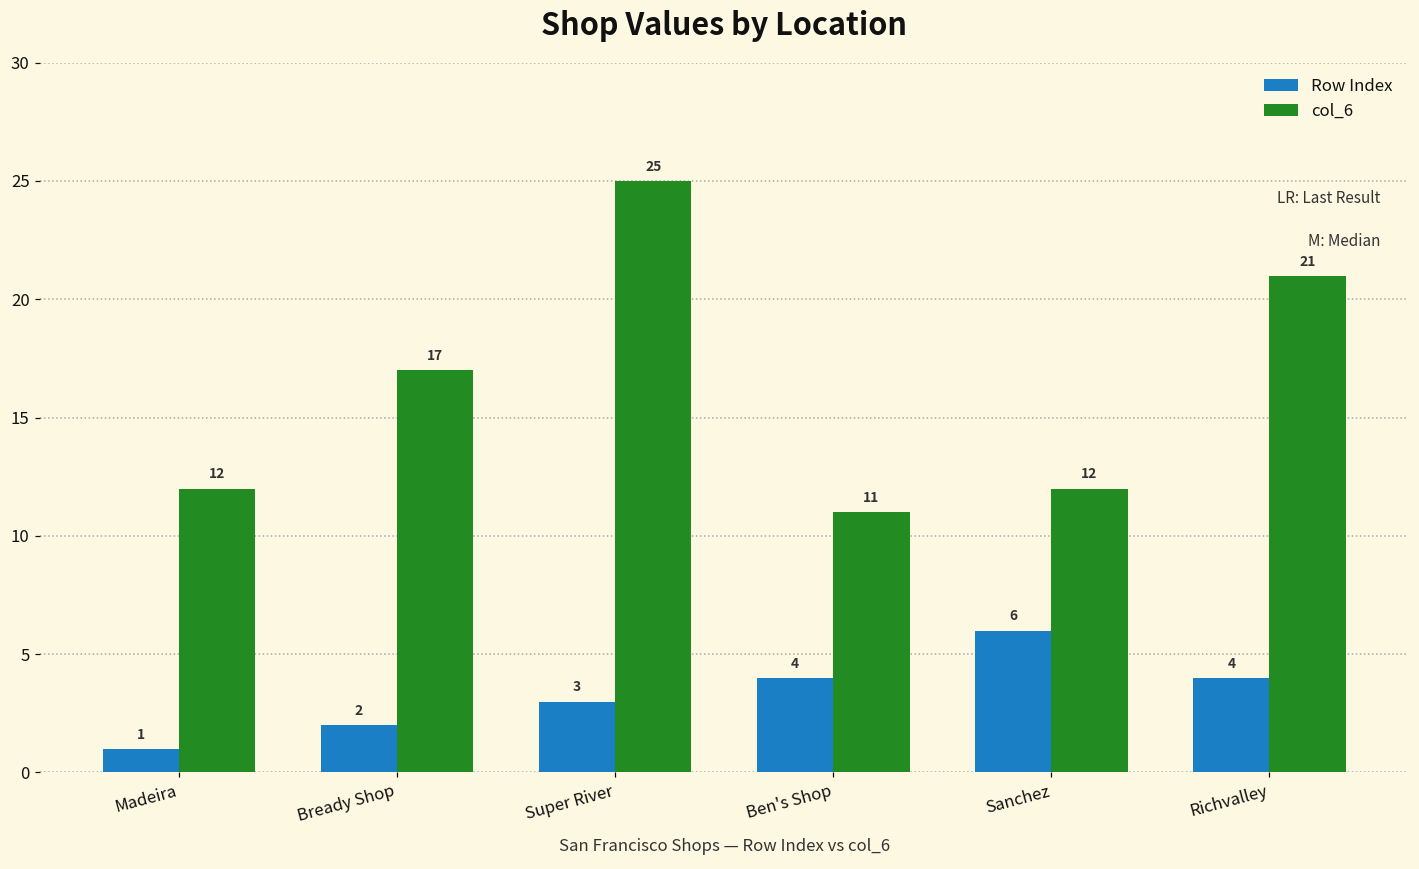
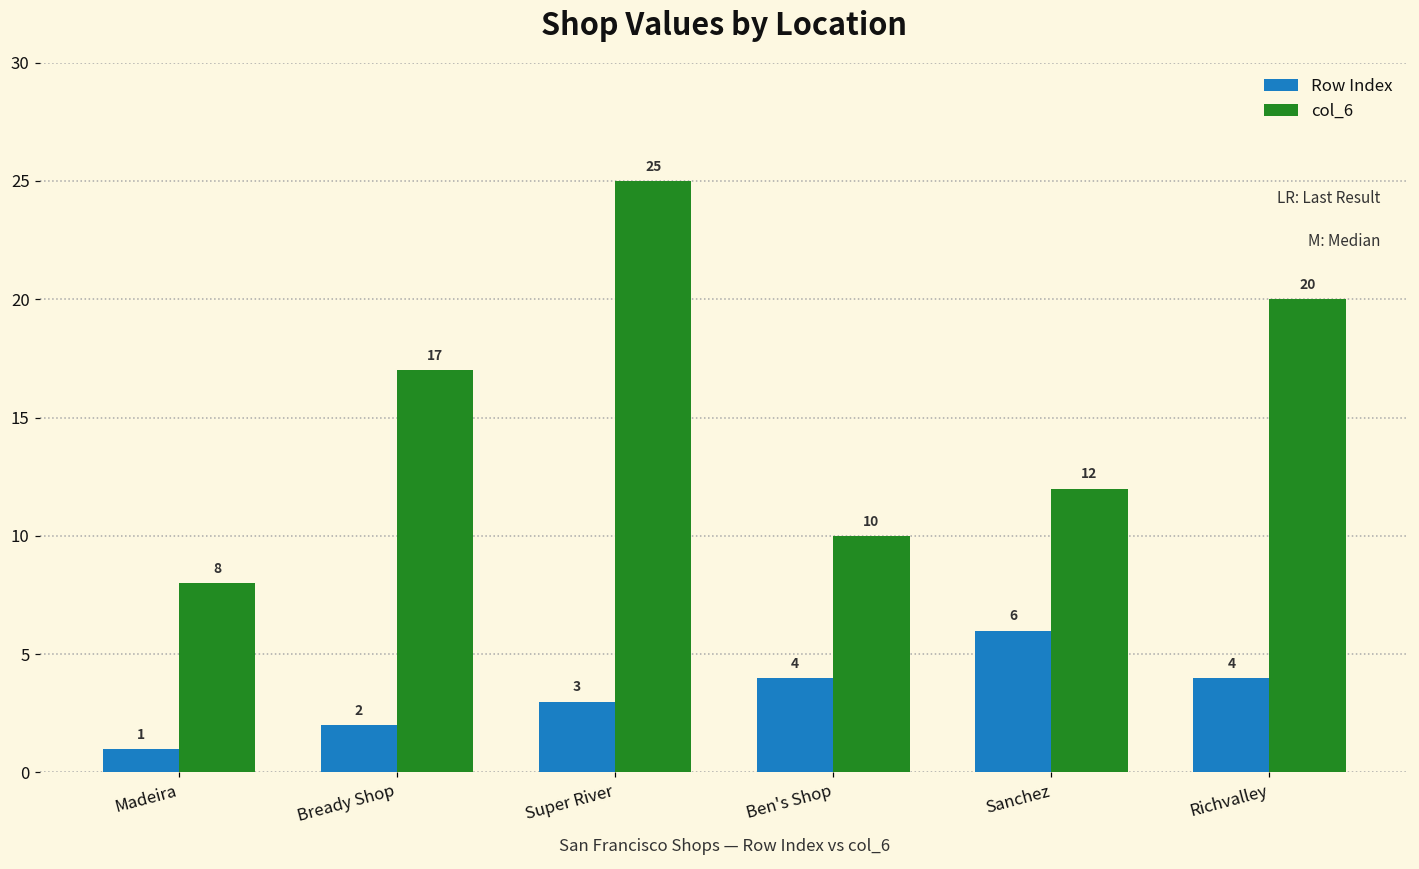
col_6, Madeira: 12 -> 8
col_6, Ben's Shop: 11 -> 10
col_6, Richvalley: 21 -> 20
